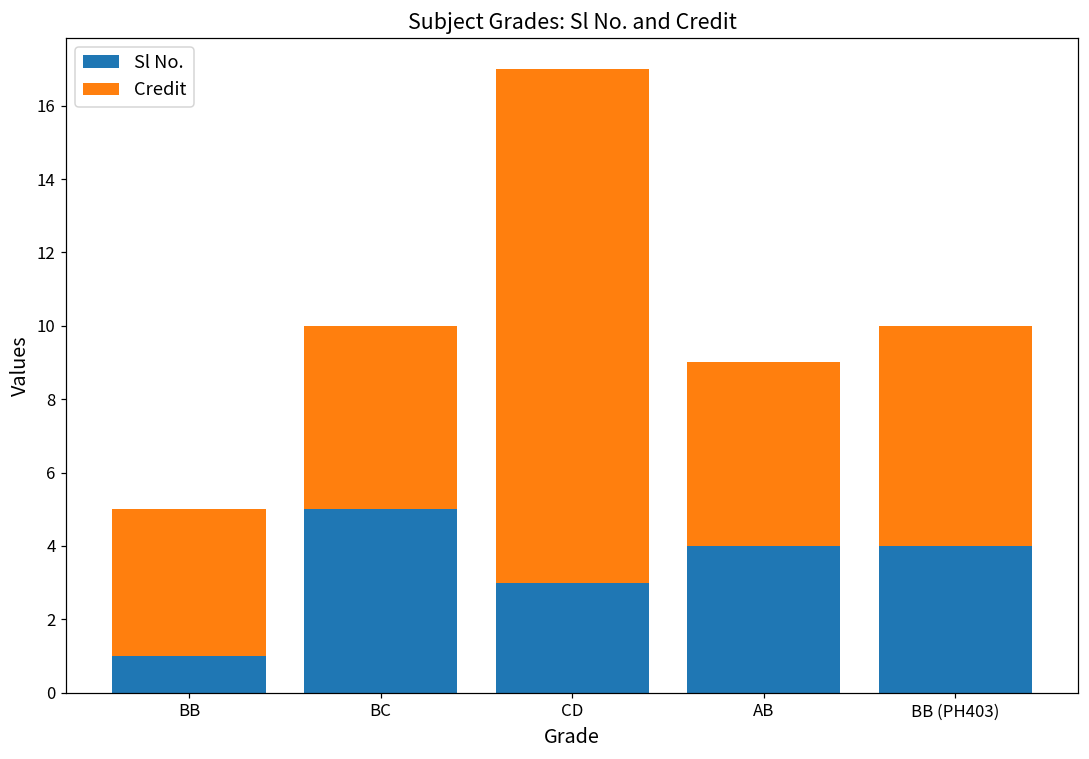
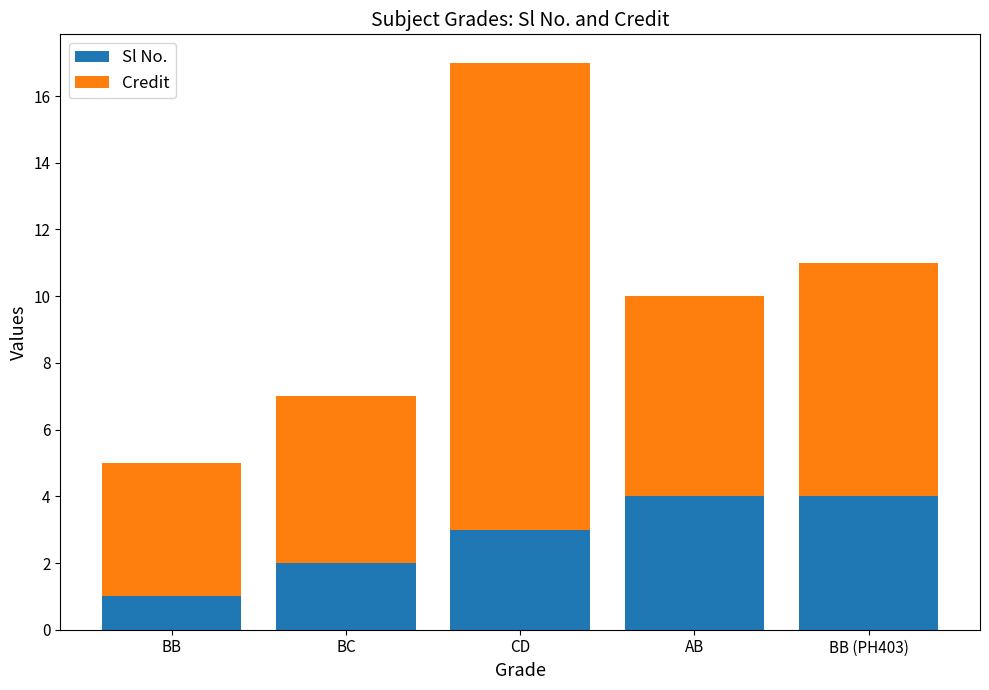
Sl No., BC: 5 -> 2
Credit, AB: 5 -> 6
Credit, BB (PH403): 6 -> 7
